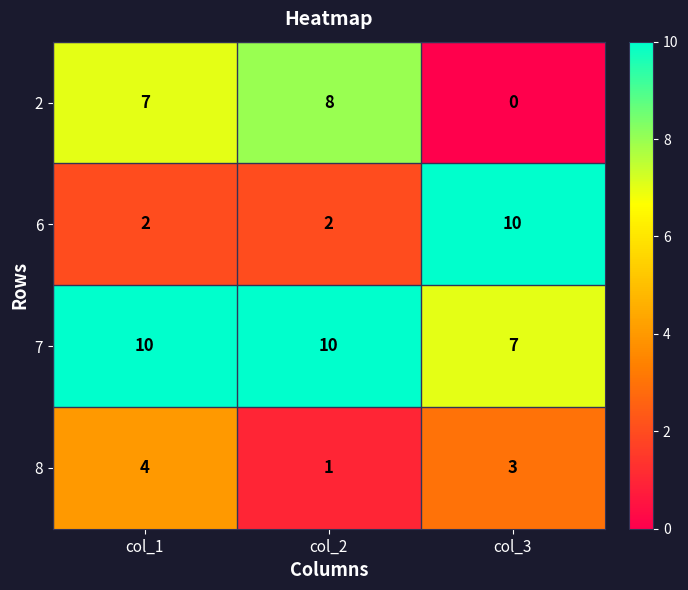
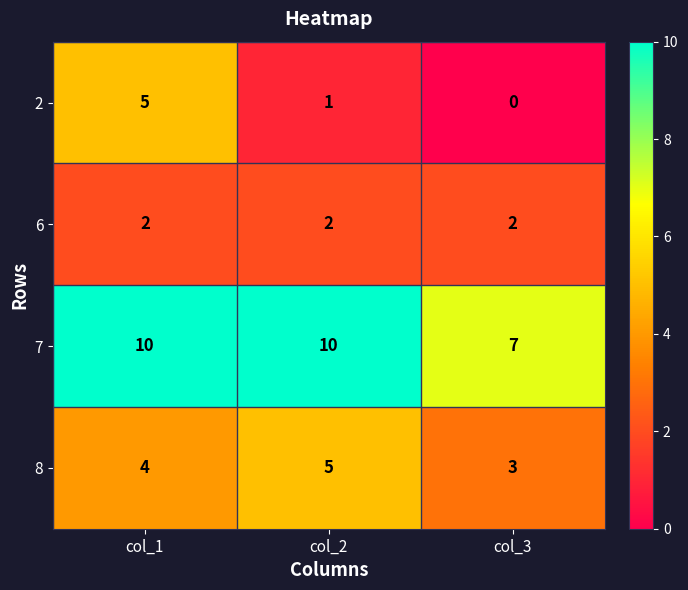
2, col_1: 7 -> 5
2, col_2: 8 -> 1
6, col_3: 10 -> 2
8, col_2: 1 -> 5
